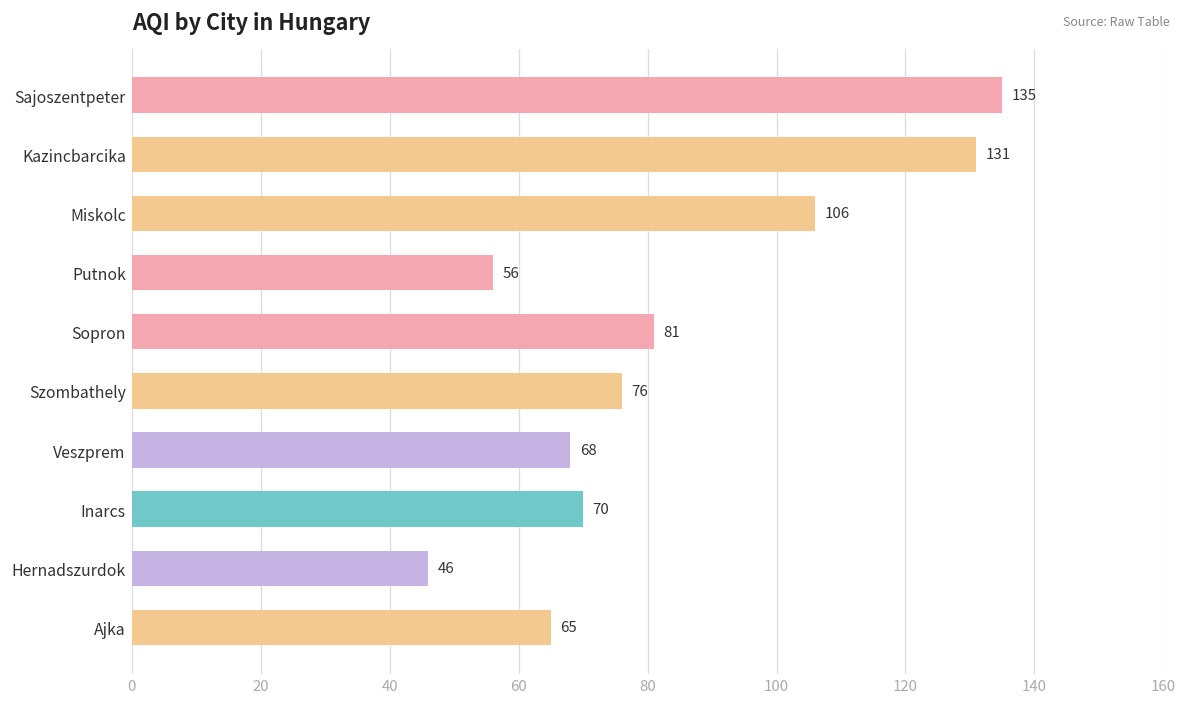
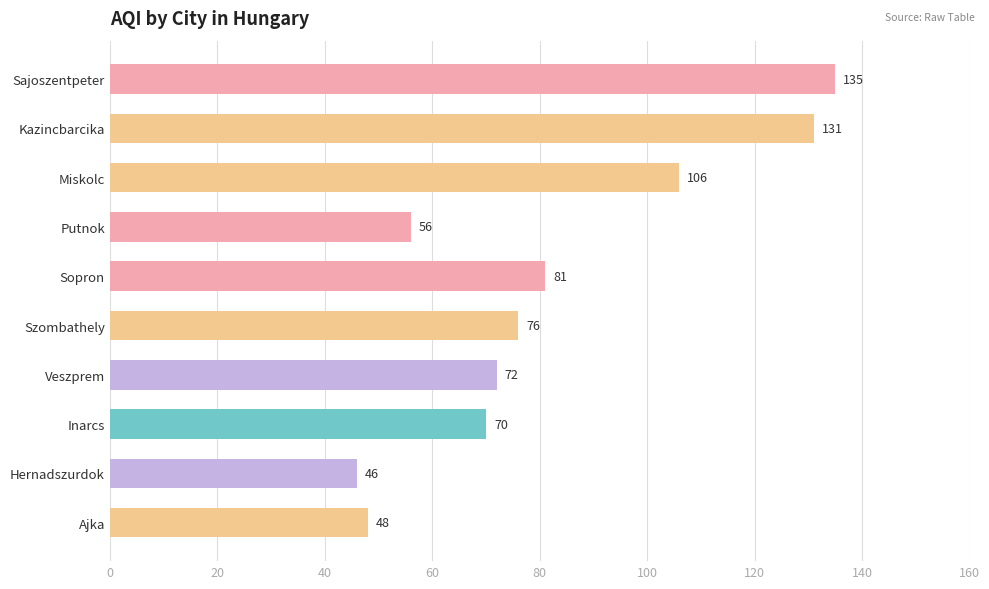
Veszprem: 68 -> 72
Ajka: 65 -> 48
